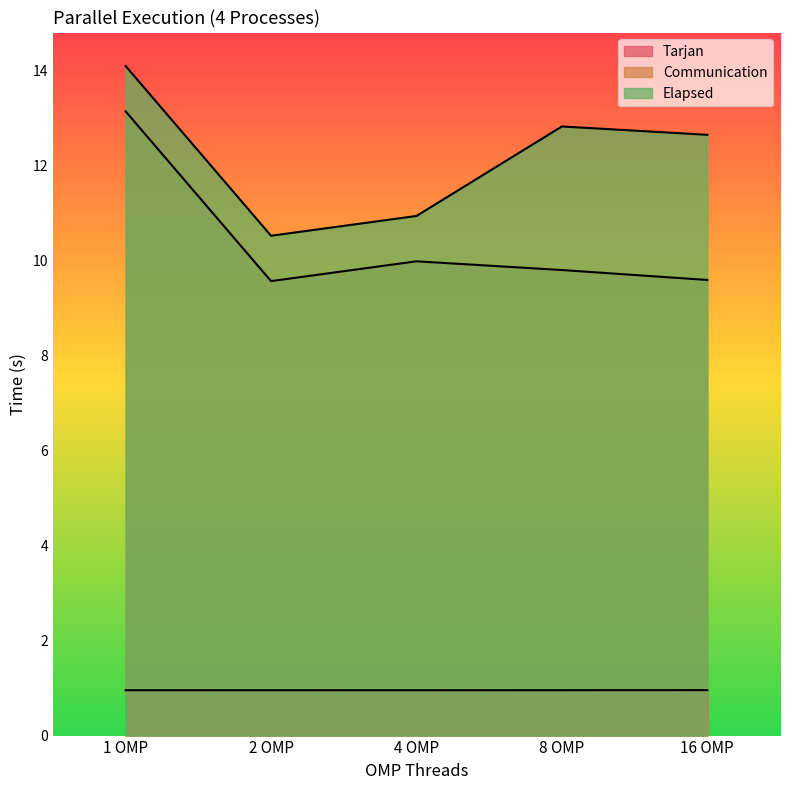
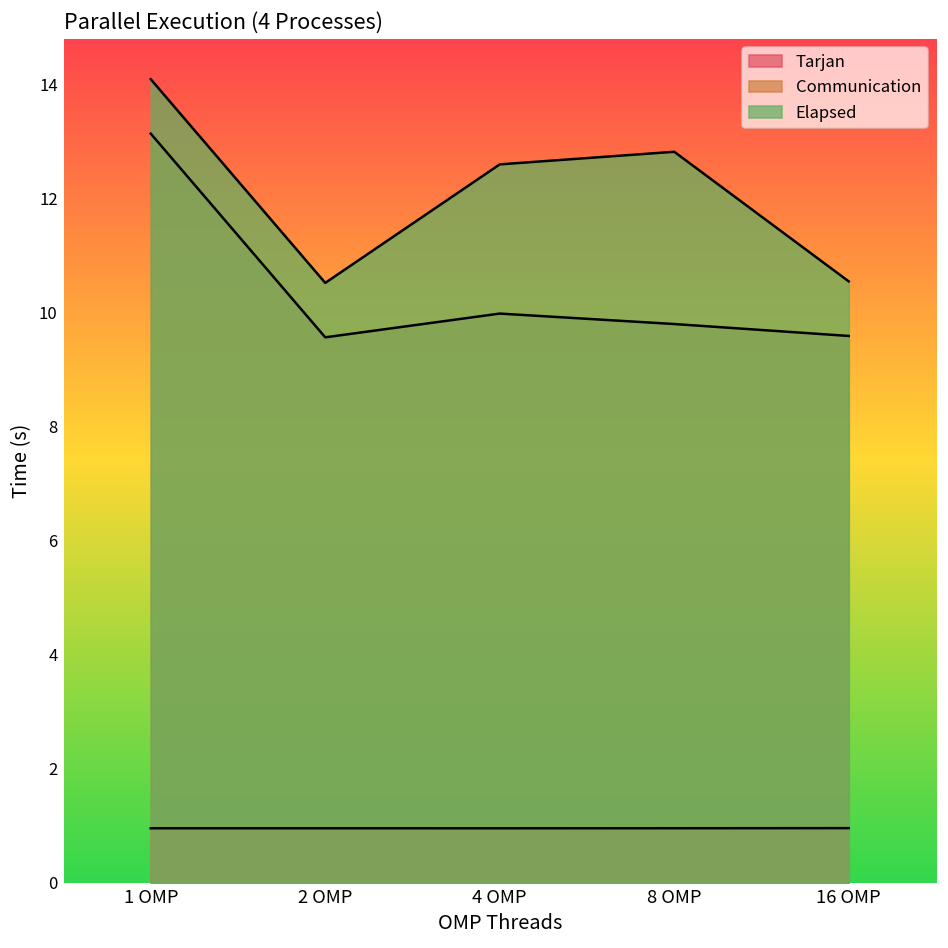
Elapsed, 4 OMP: 10.9 -> 12.6
Elapsed, 16 OMP: 12.6 -> 10.5
